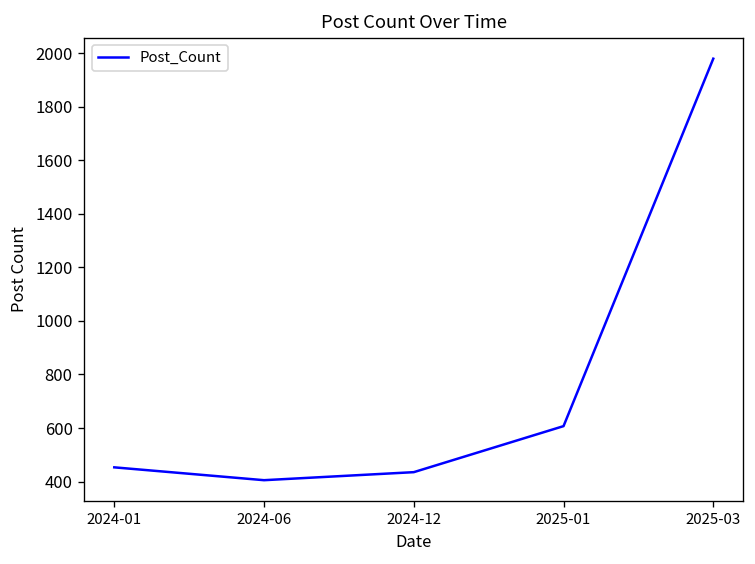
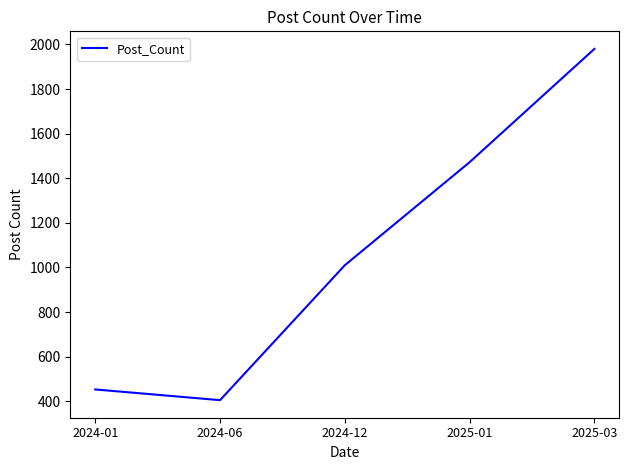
2024-12: 440 -> 1010
2025-01: 610 -> 1470
